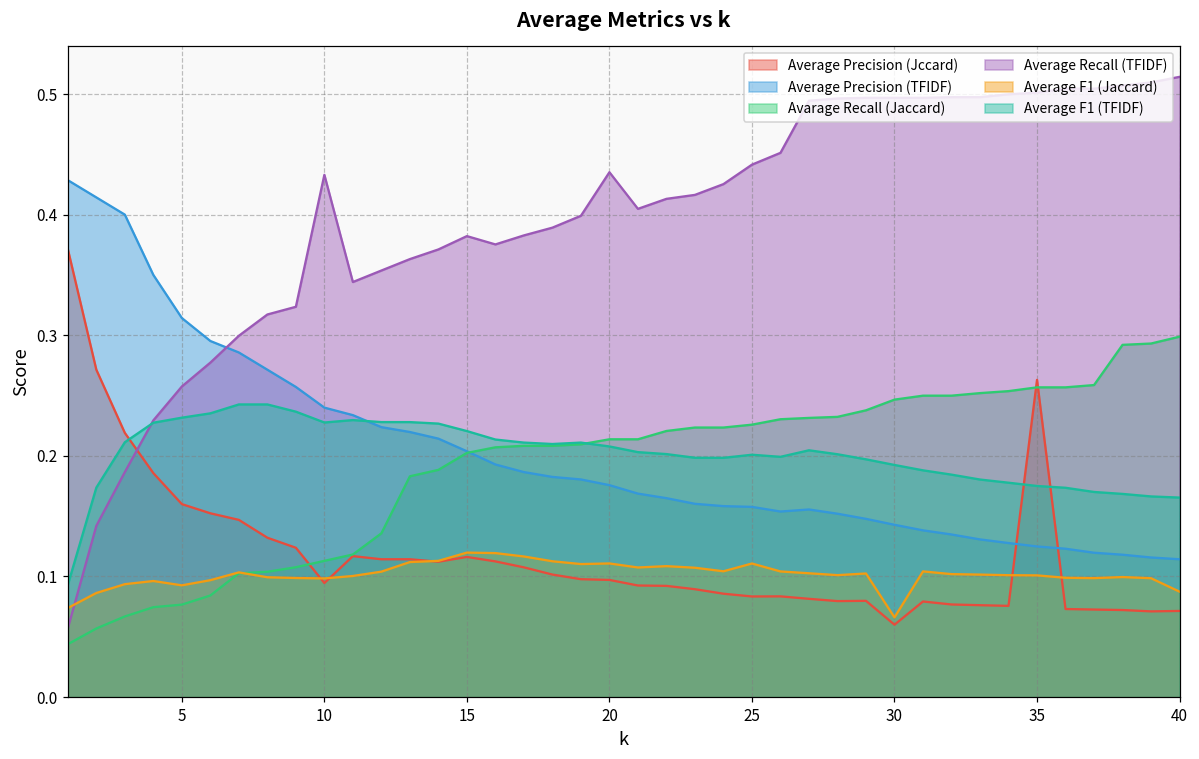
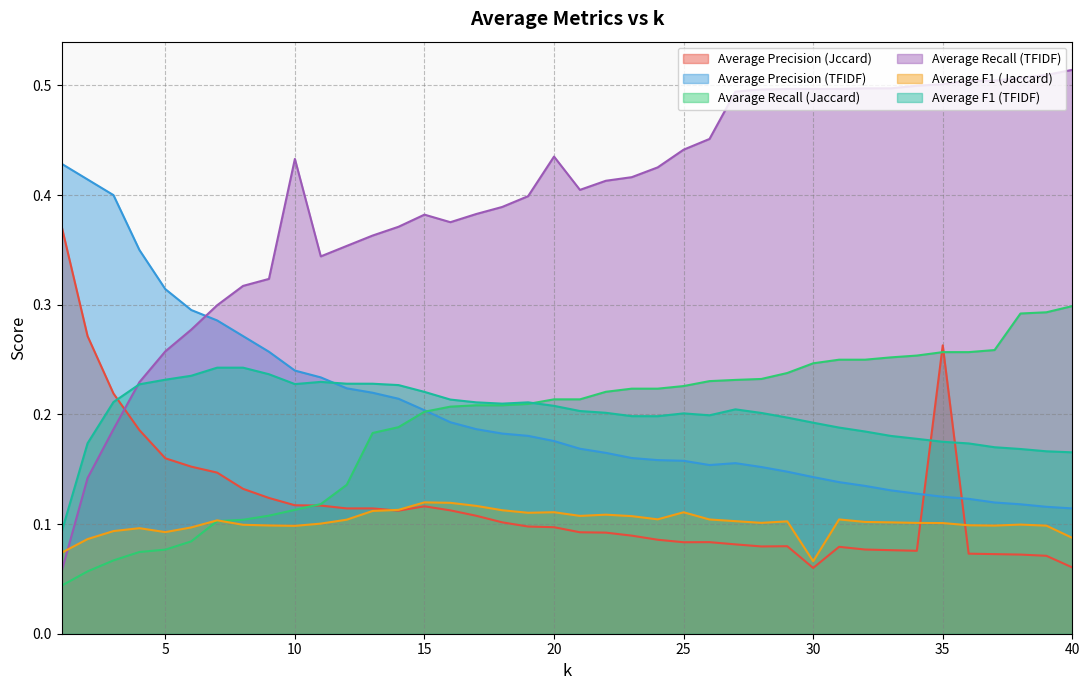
Average Precision (Jccard), 10: 0.095 -> 0.117
Average Precision (Jccard), 40: 0.071 -> 0.060
